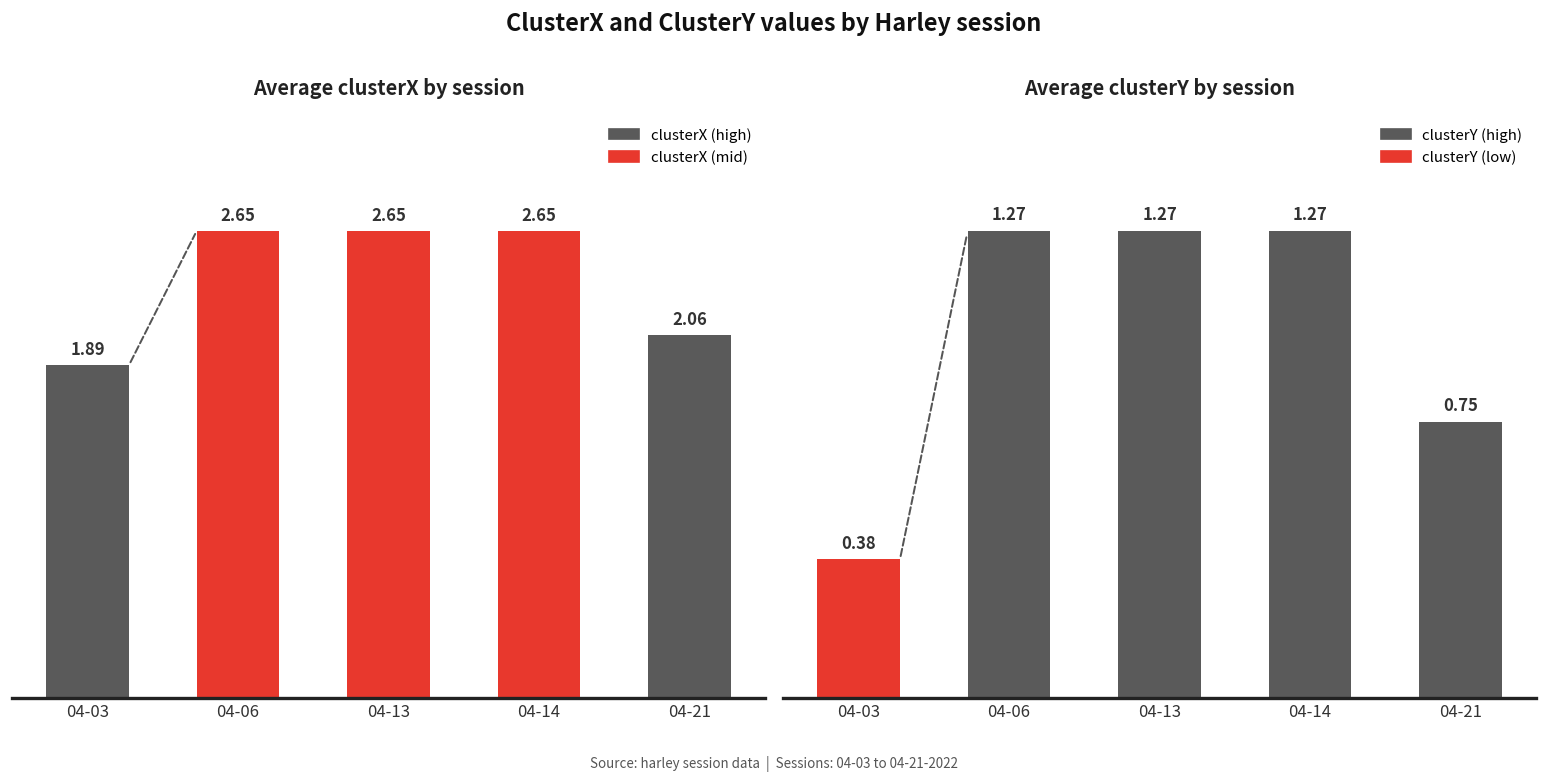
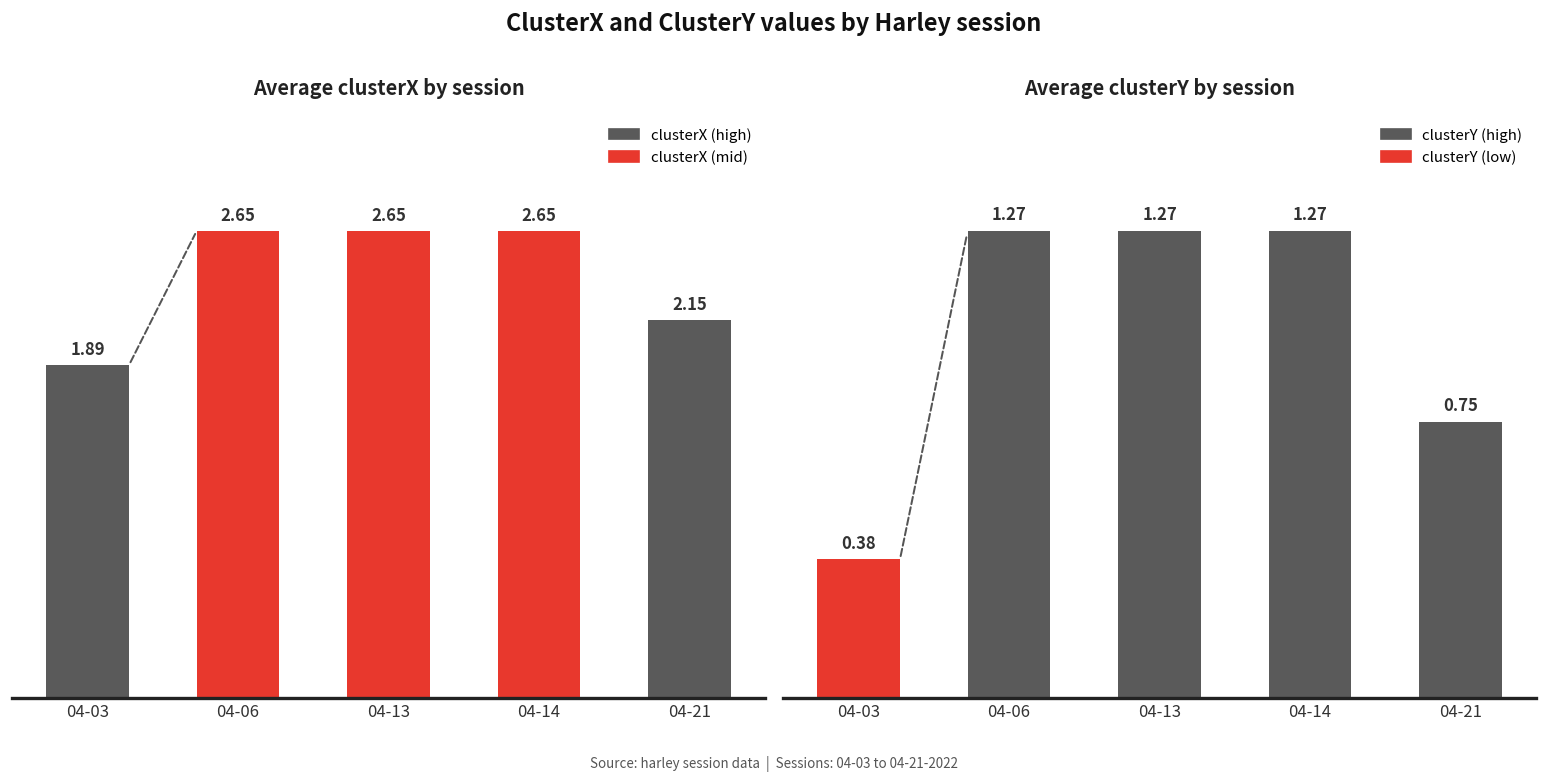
Average clusterX by session, 04-21: 2.06 -> 2.15
